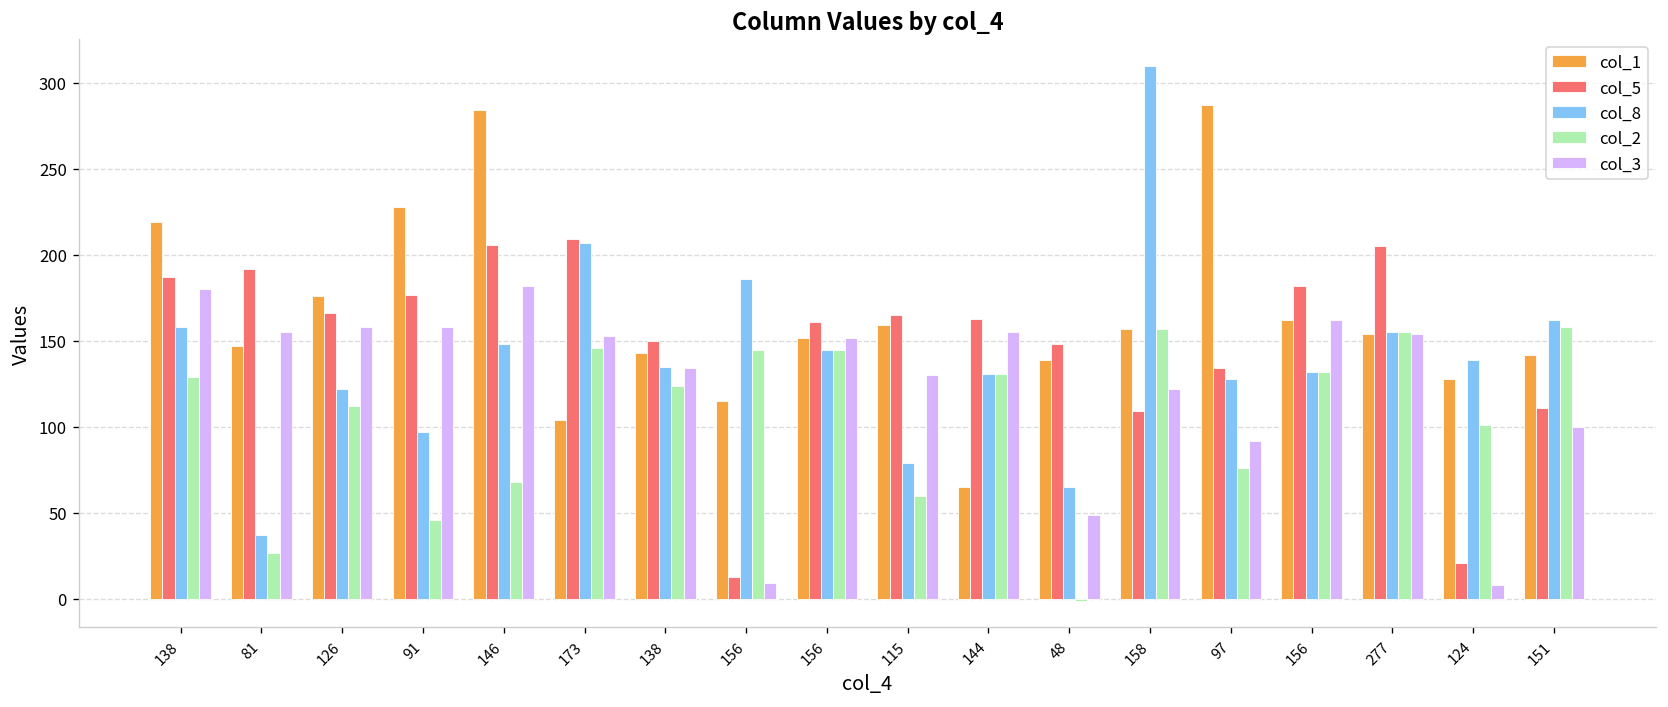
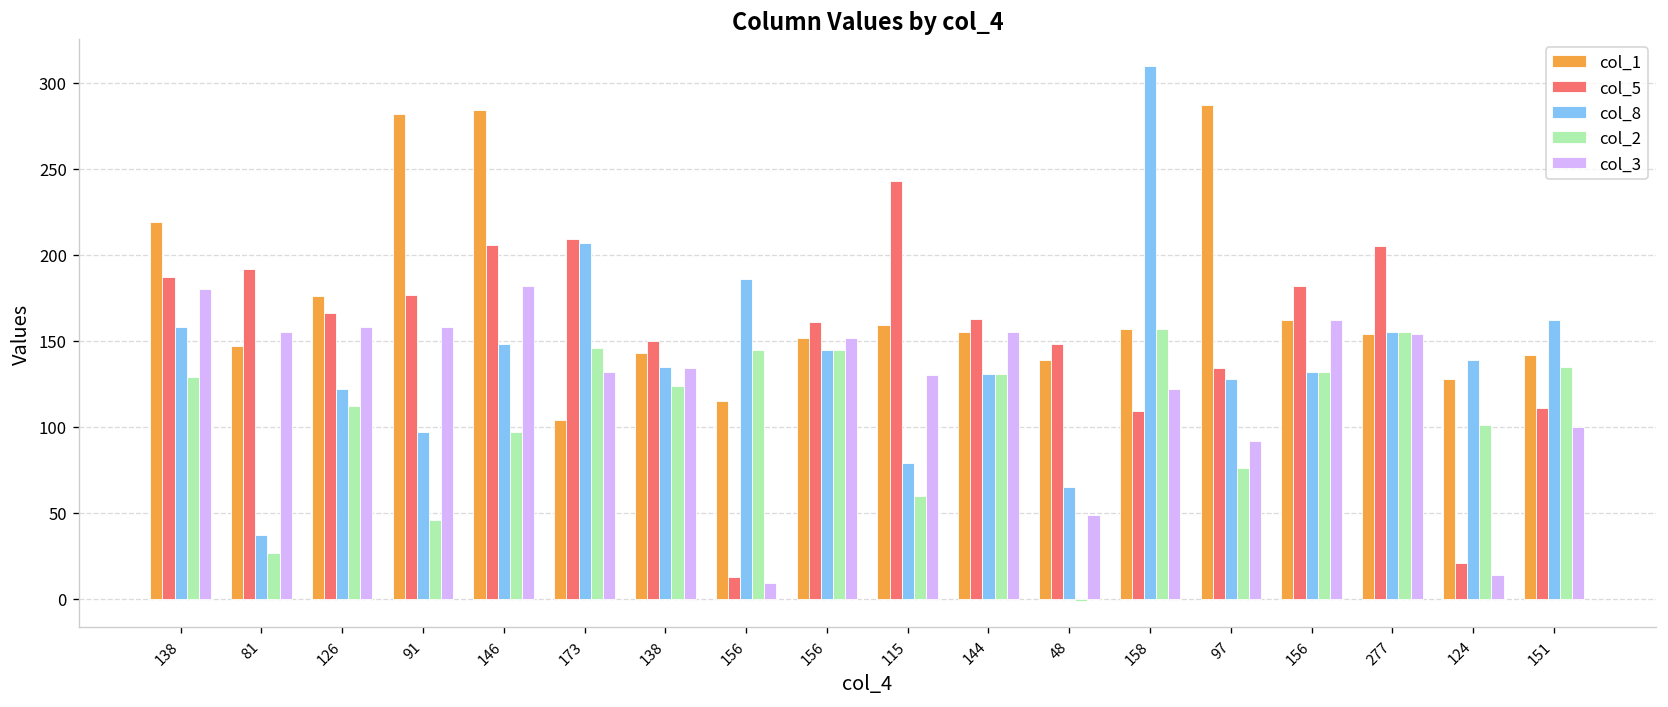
col_1, 91: 228 -> 282
col_2, 146: 68 -> 97
col_3, 173: 153 -> 132
col_5, 115: 165 -> 243
col_1, 144: 65 -> 155
col_3, 124: 8 -> 14
col_2, 151: 158 -> 135
